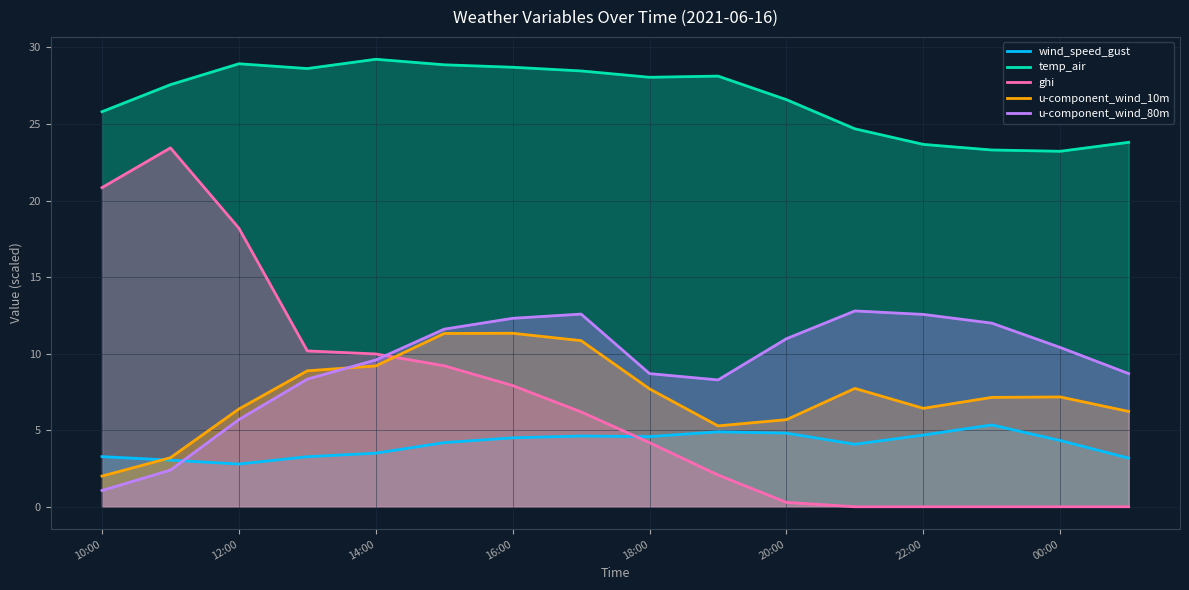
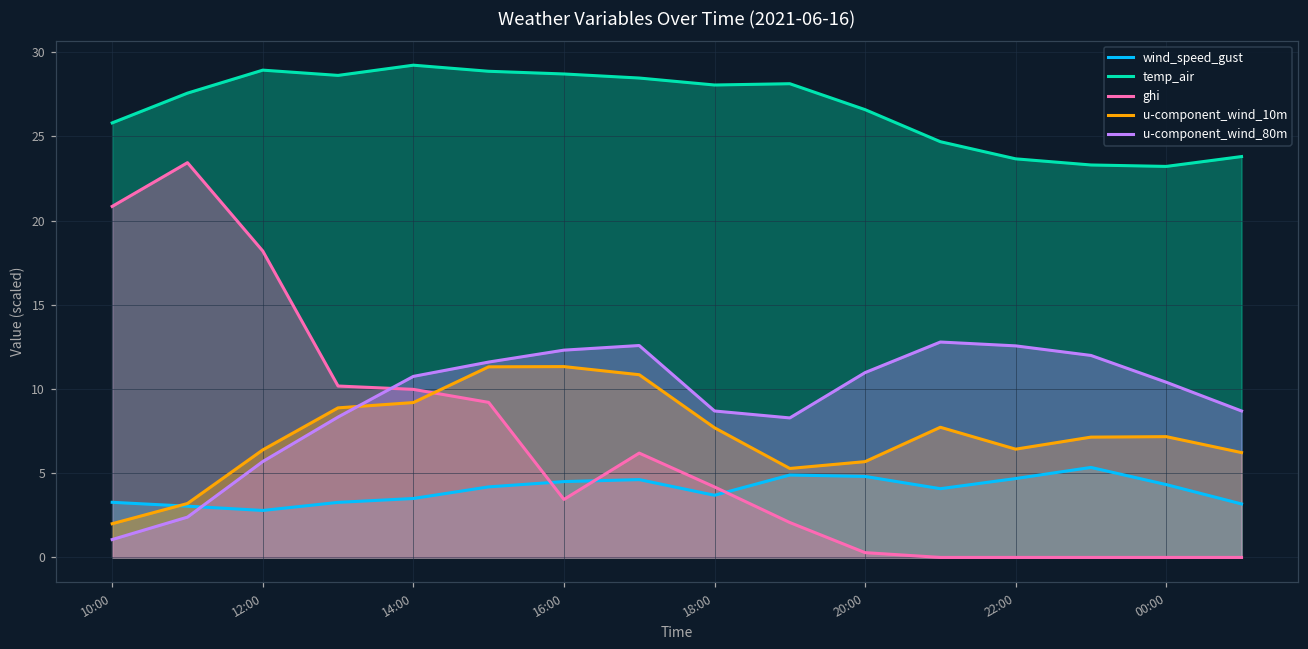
u-component_wind_80m, 14:00: 9.6 -> 10.8
ghi, 16:00: 7.9 -> 3.4
wind_speed_gust, 18:00: 4.6 -> 3.7
